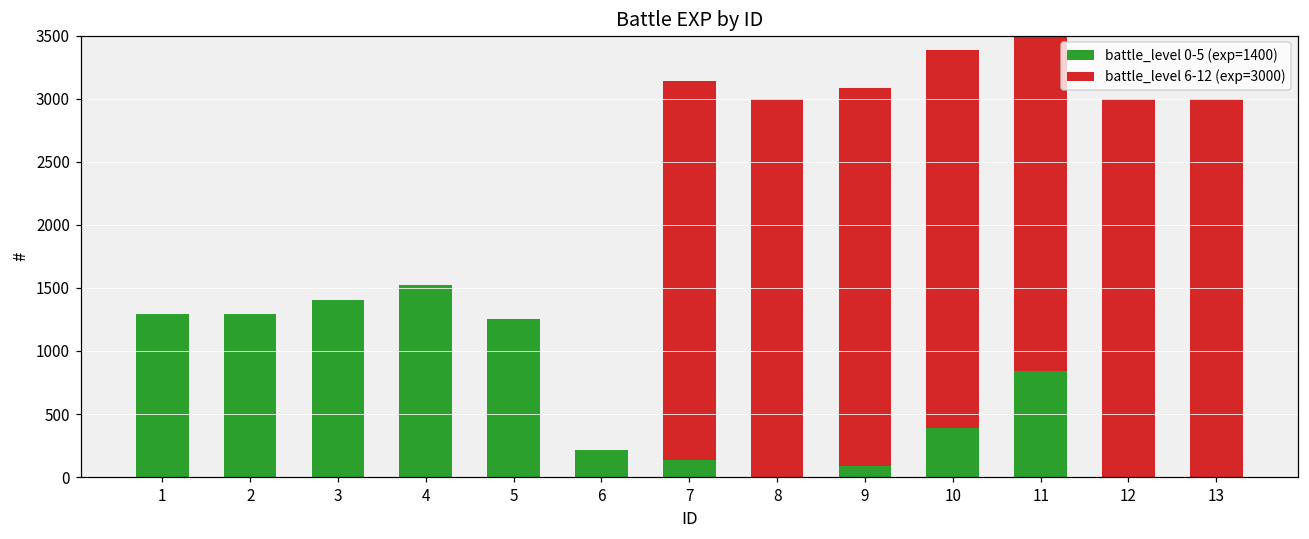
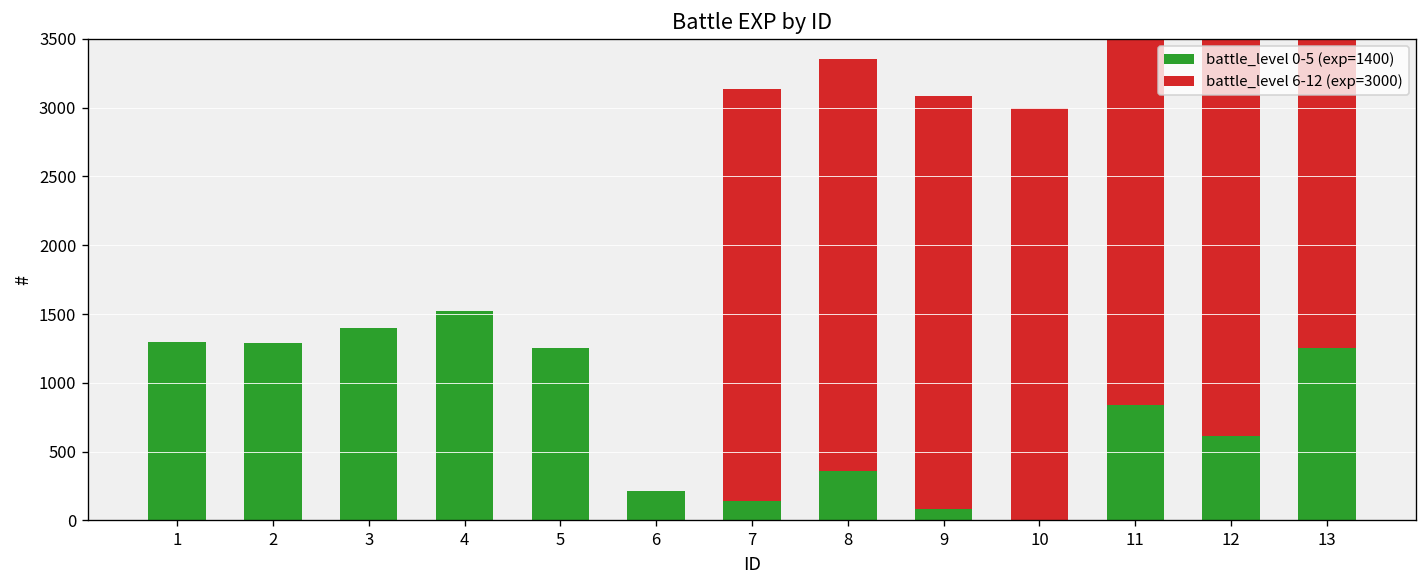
battle_level 0-5 (exp=1400), 8: 0 -> 360
battle_level 0-5 (exp=1400), 10: 390 -> 0
battle_level 0-5 (exp=1400), 12: 0 -> 620
battle_level 0-5 (exp=1400), 13: 0 -> 1250
